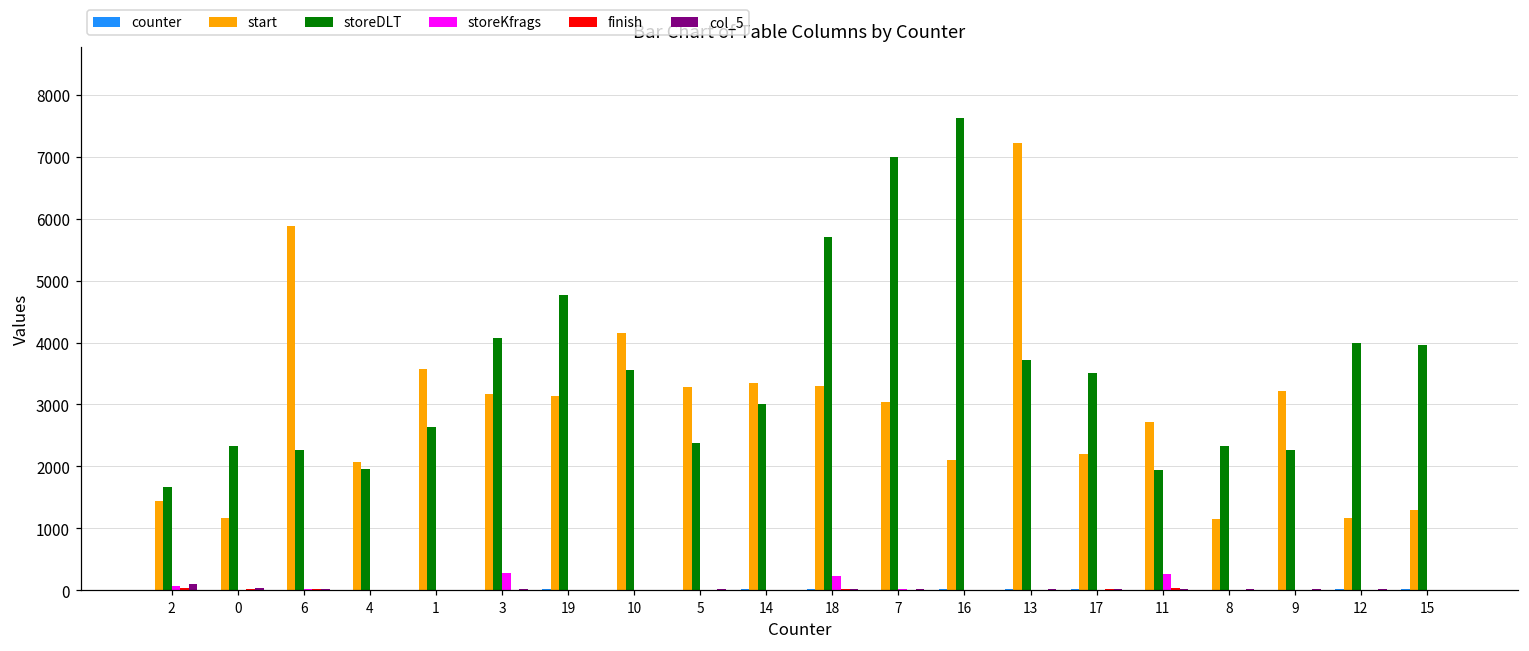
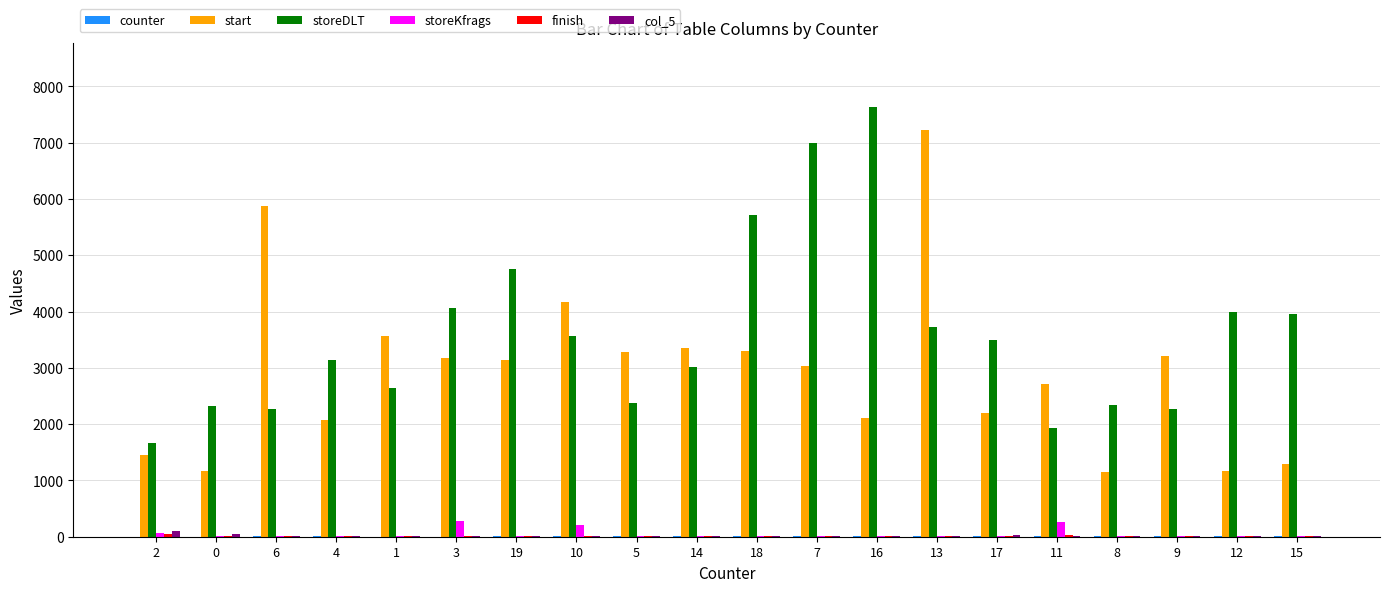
storeDLT, 4: 2000 -> 3100
storeKfrags, 10: 0 -> 200
storeKfrags, 18: 200 -> 0
